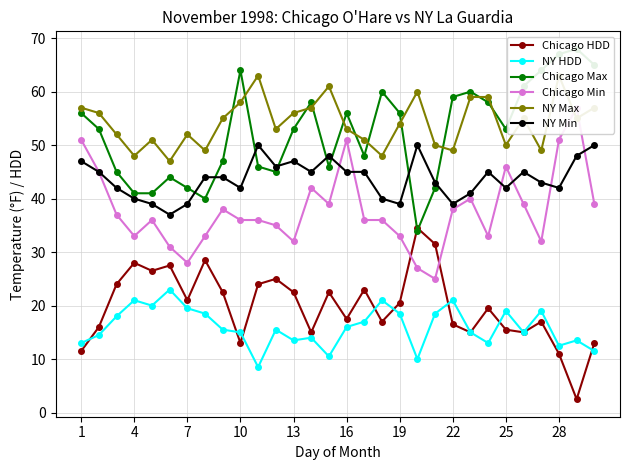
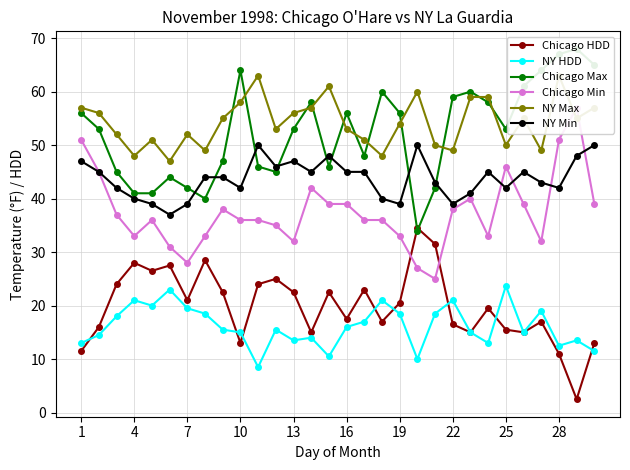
Chicago Min, 16: 51 -> 39
NY HDD, 25: 19 -> 24
